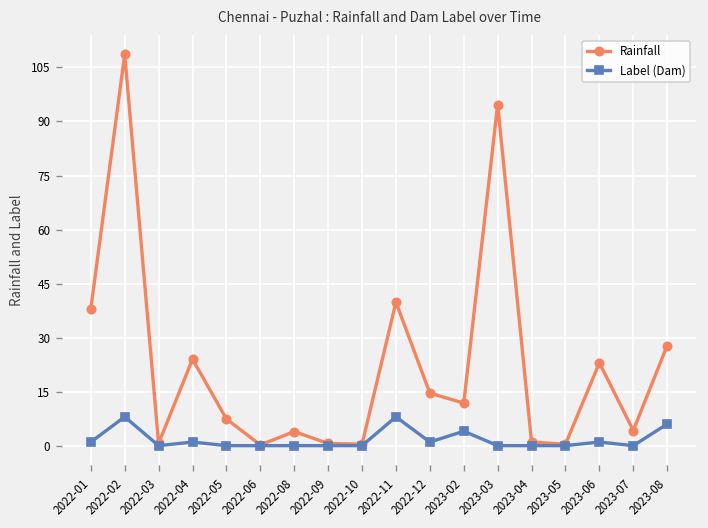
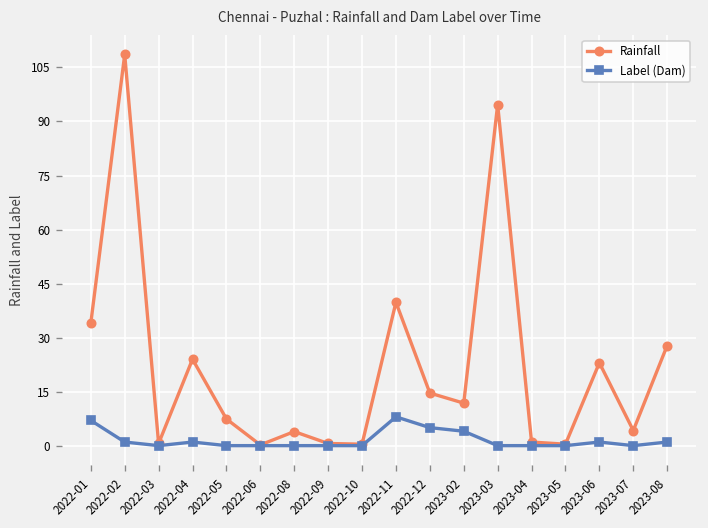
Rainfall, 2022-01: 38 -> 34
Label (Dam), 2022-01: 1 -> 7
Label (Dam), 2022-02: 8 -> 1
Label (Dam), 2022-12: 1 -> 5
Label (Dam), 2023-08: 6 -> 1
